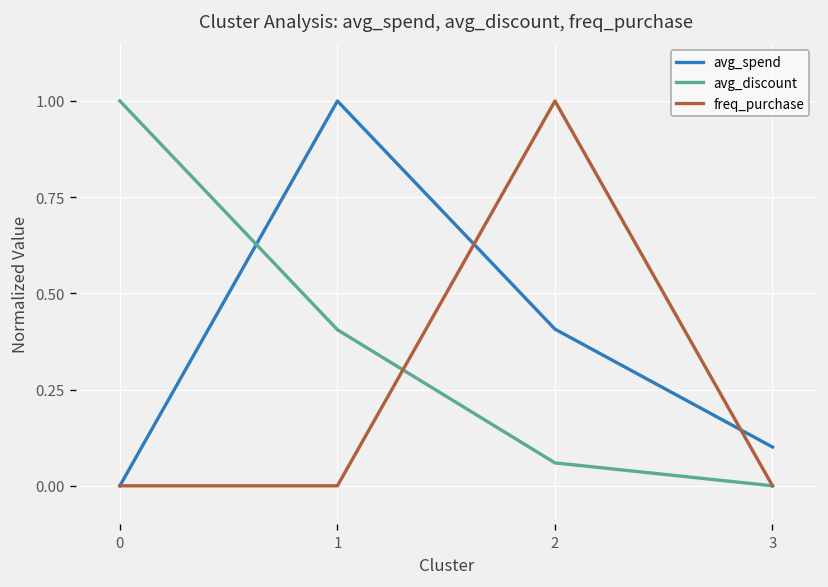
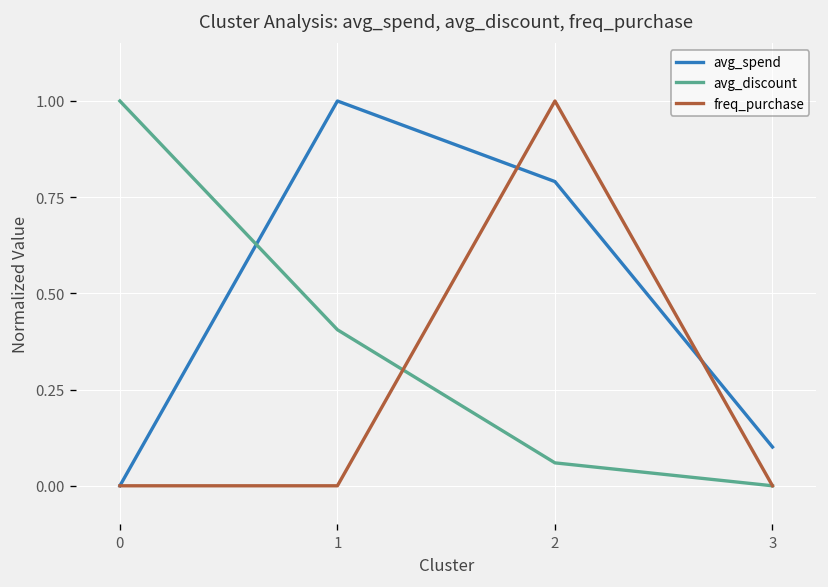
avg_spend, 2: 0.41 -> 0.79
